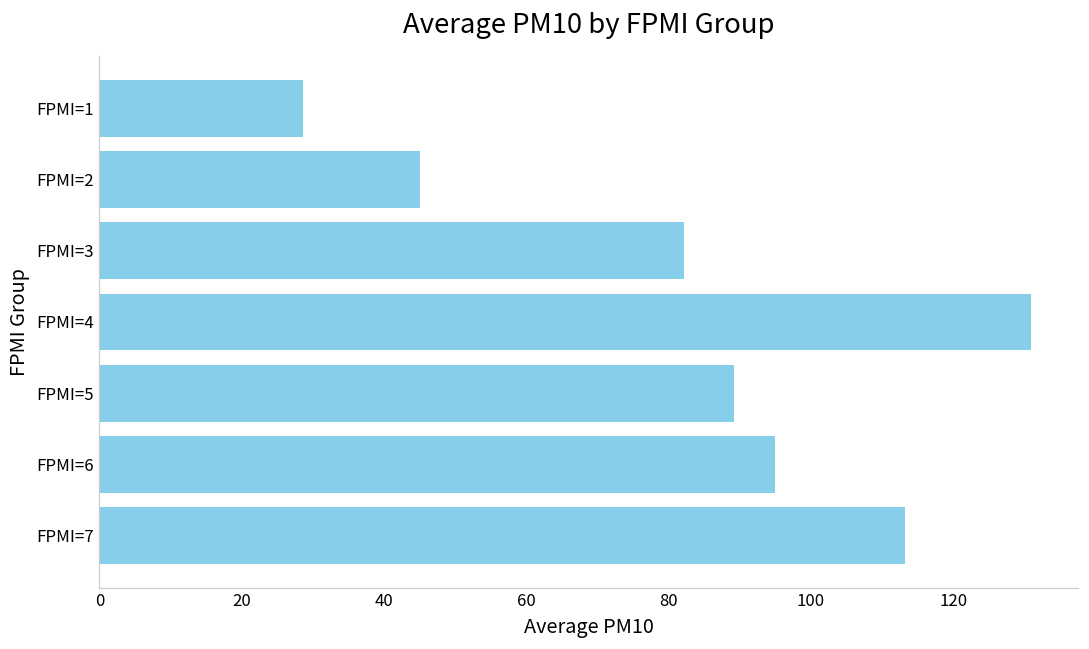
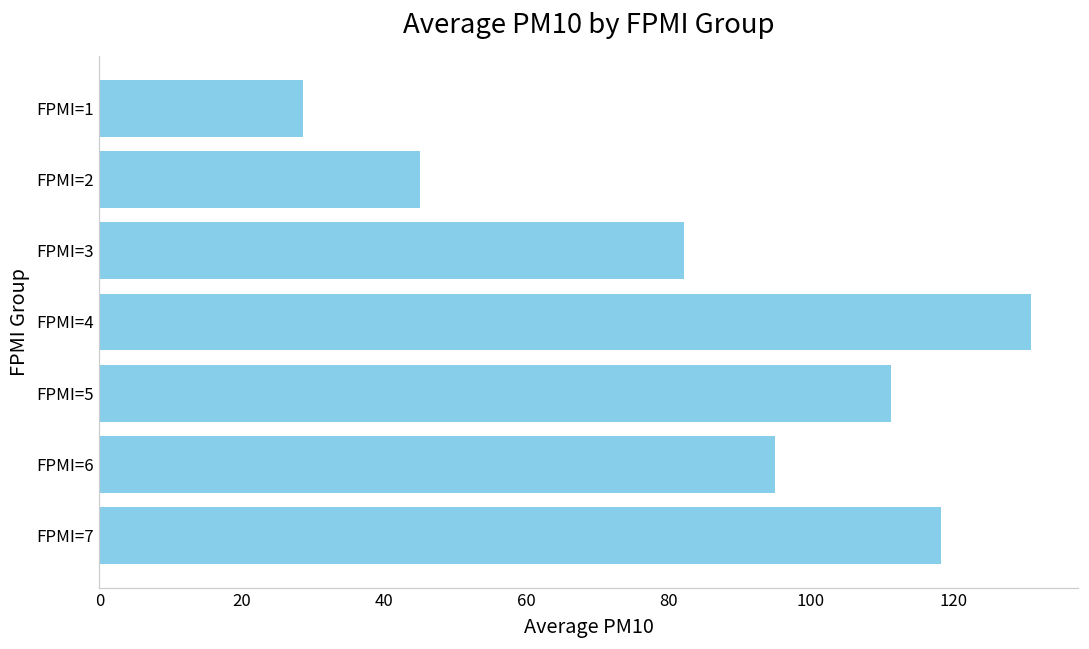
FPMI=5: 89 -> 111
FPMI=7: 113 -> 118
